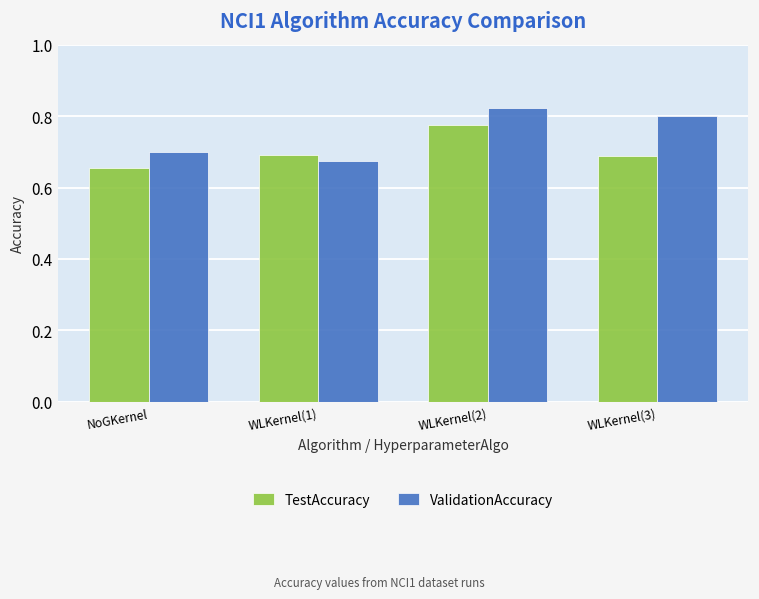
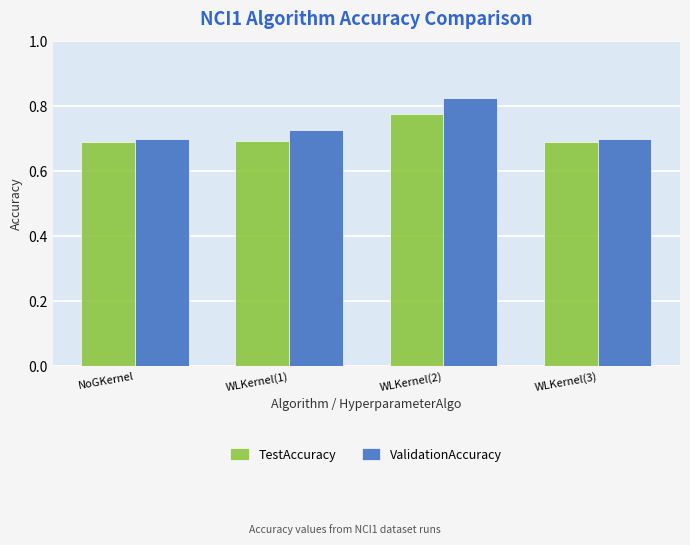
TestAccuracy, NoGKernel: 0.66 -> 0.69
ValidationAccuracy, WLKernel(1): 0.67 -> 0.73
ValidationAccuracy, WLKernel(3): 0.8 -> 0.7
